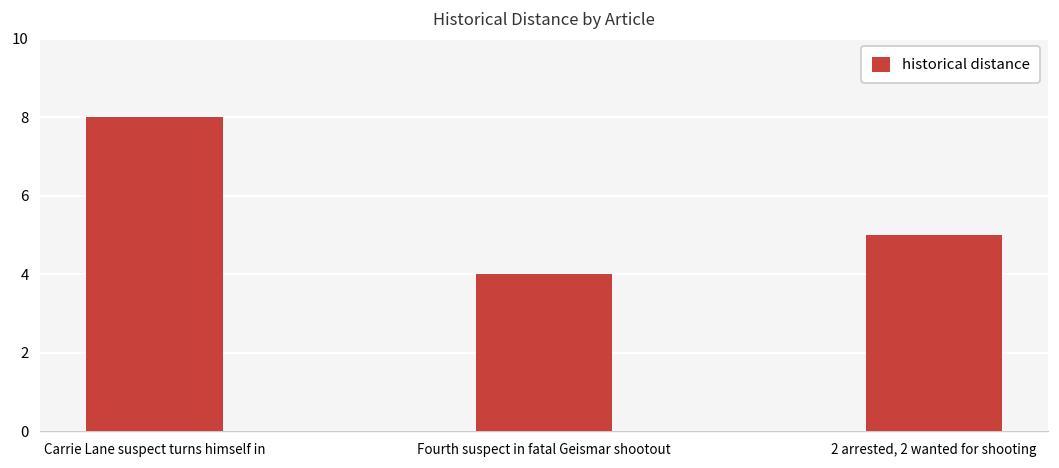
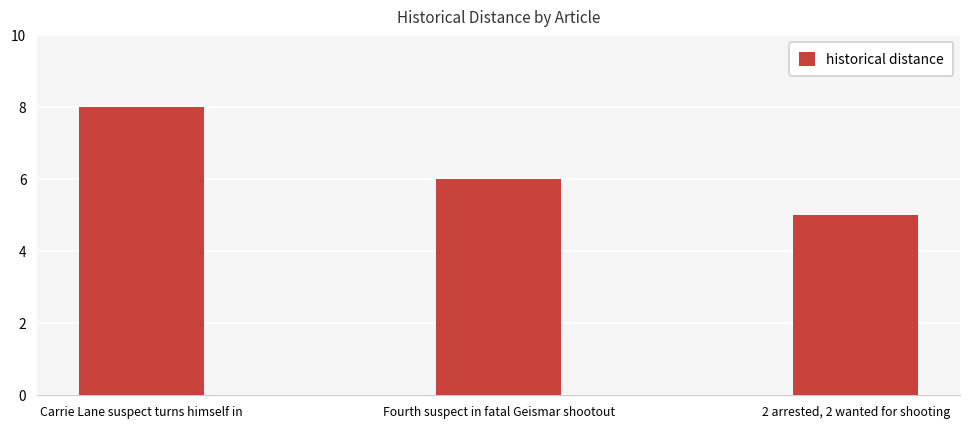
Fourth suspect in fatal Geismar shootout: 4 -> 6
